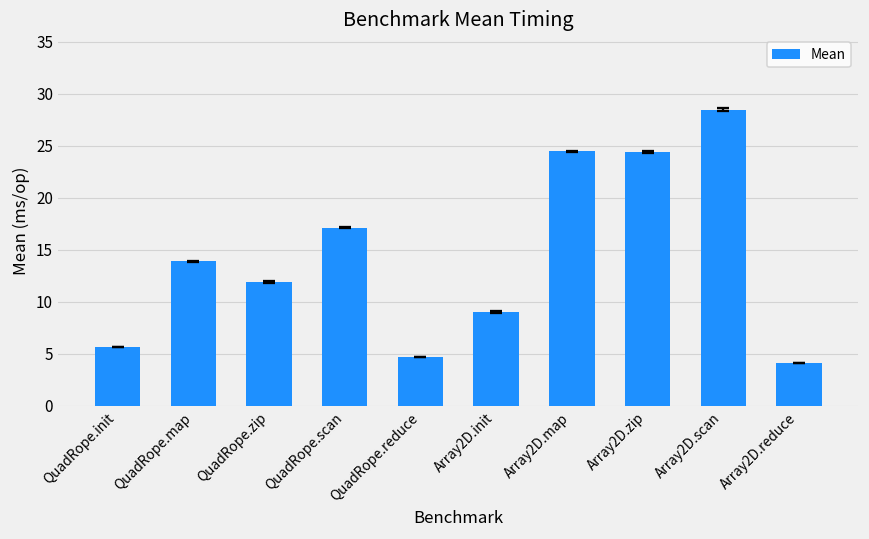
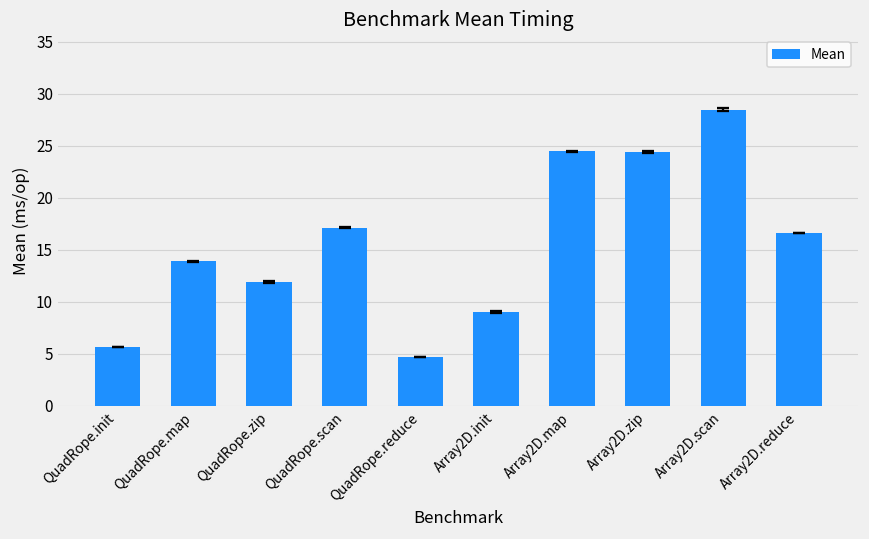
Mean, Array2D.reduce: 4 -> 17
